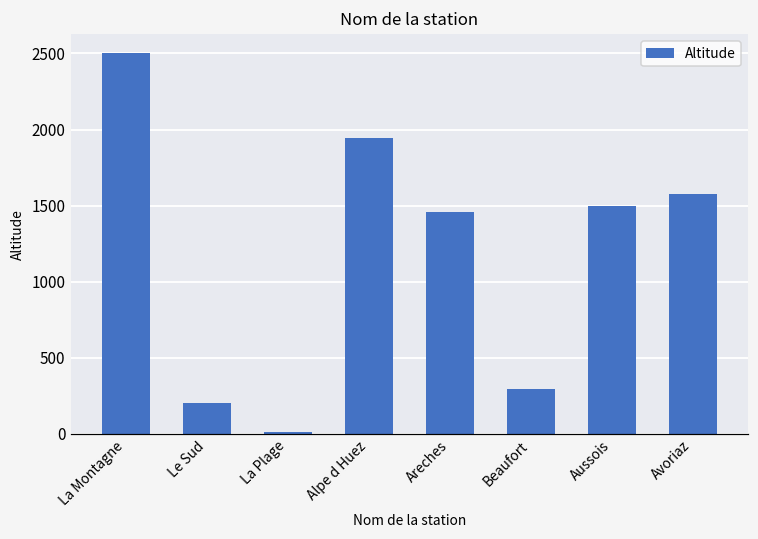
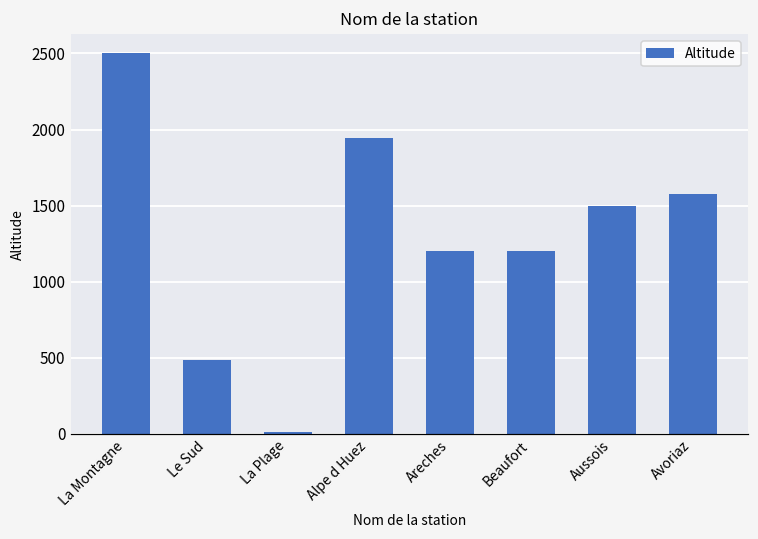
Le Sud: 200 -> 480
Areches: 1460 -> 1200
Beaufort: 290 -> 1200
